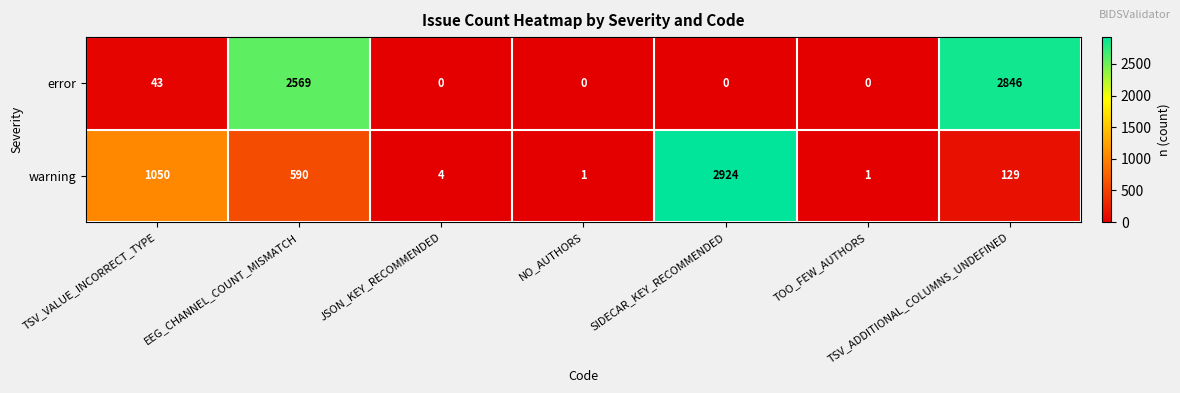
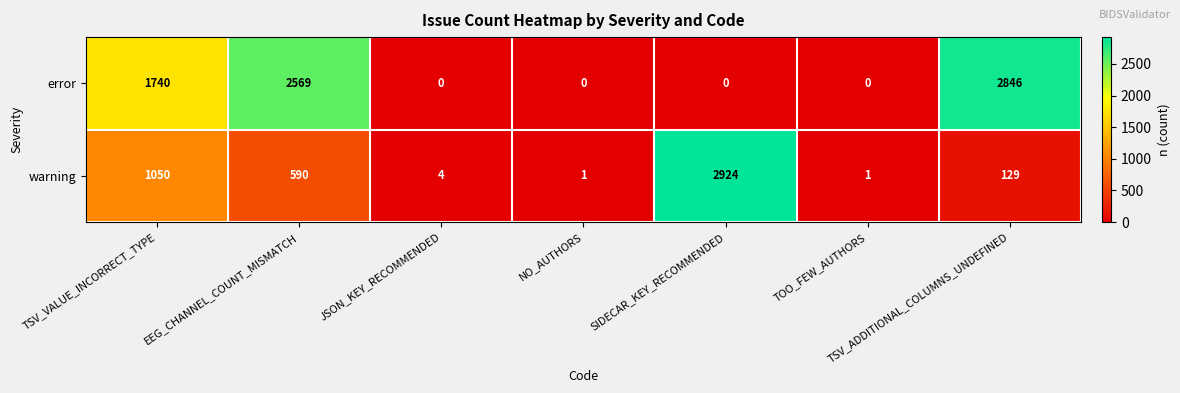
error, TSV_VALUE_INCORRECT_TYPE: 43 -> 1740
